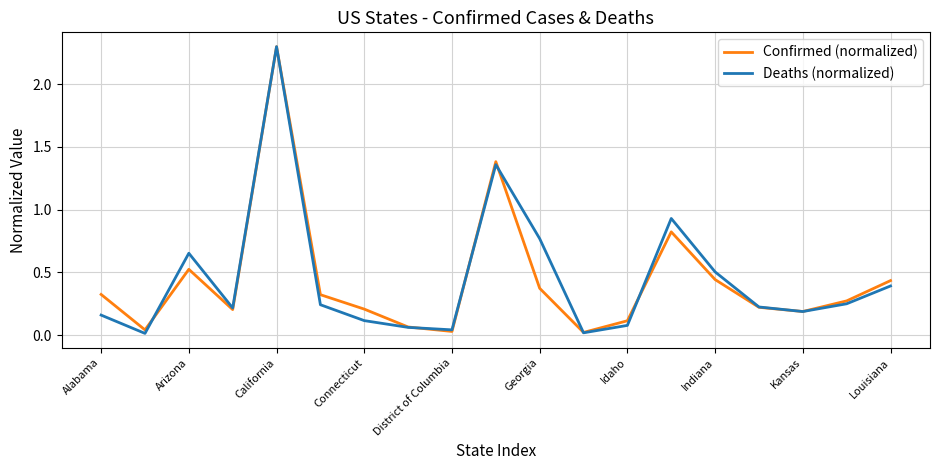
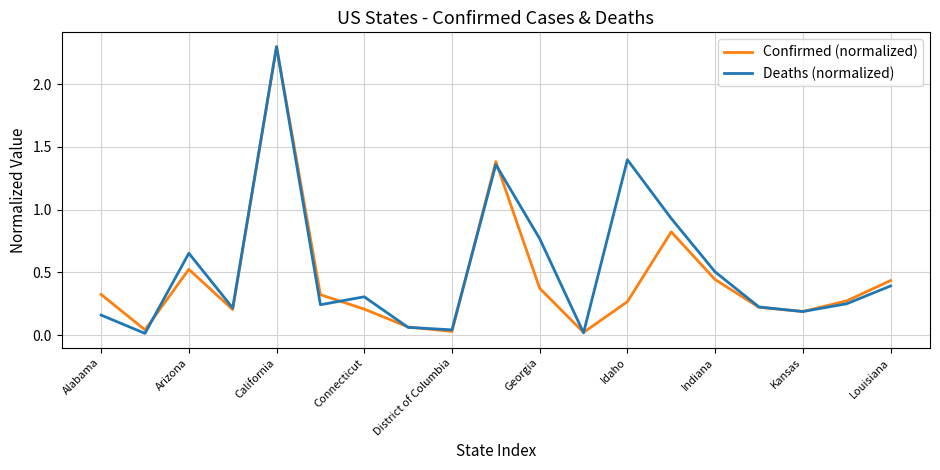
Deaths (normalized), Connecticut: 0.12 -> 0.31
Confirmed (normalized), Idaho: 0.11 -> 0.27
Deaths (normalized), Idaho: 0.08 -> 1.40
